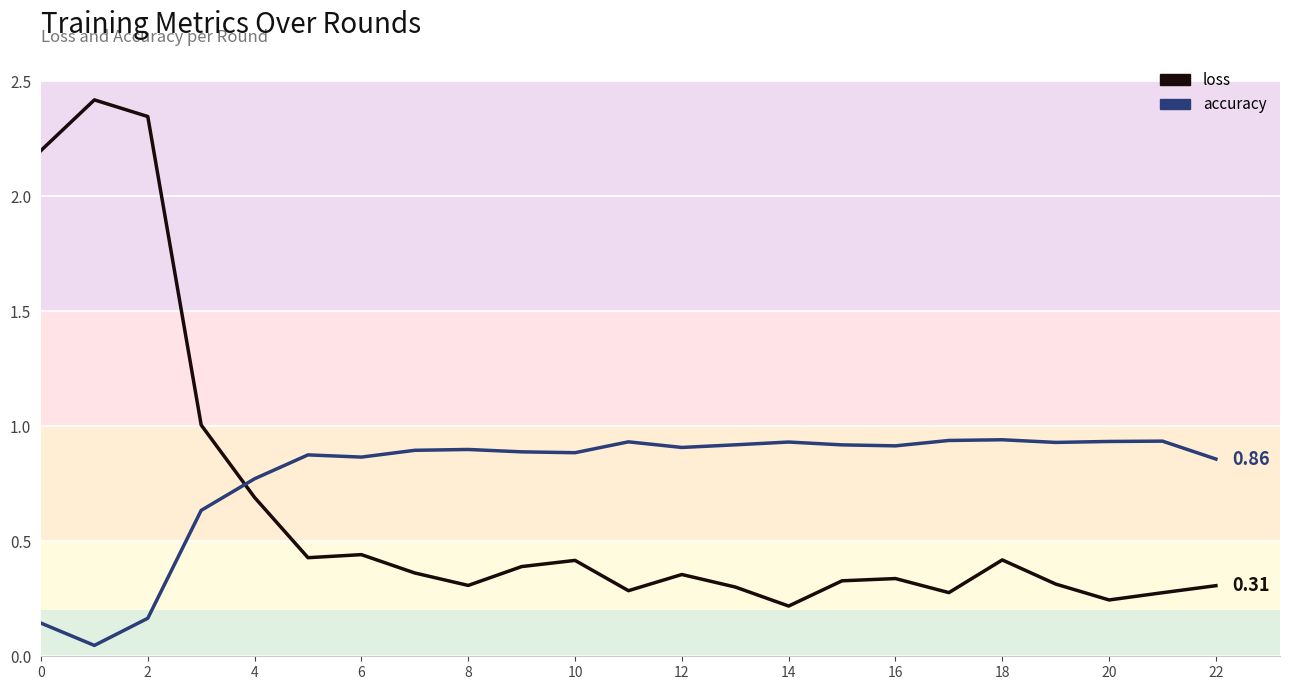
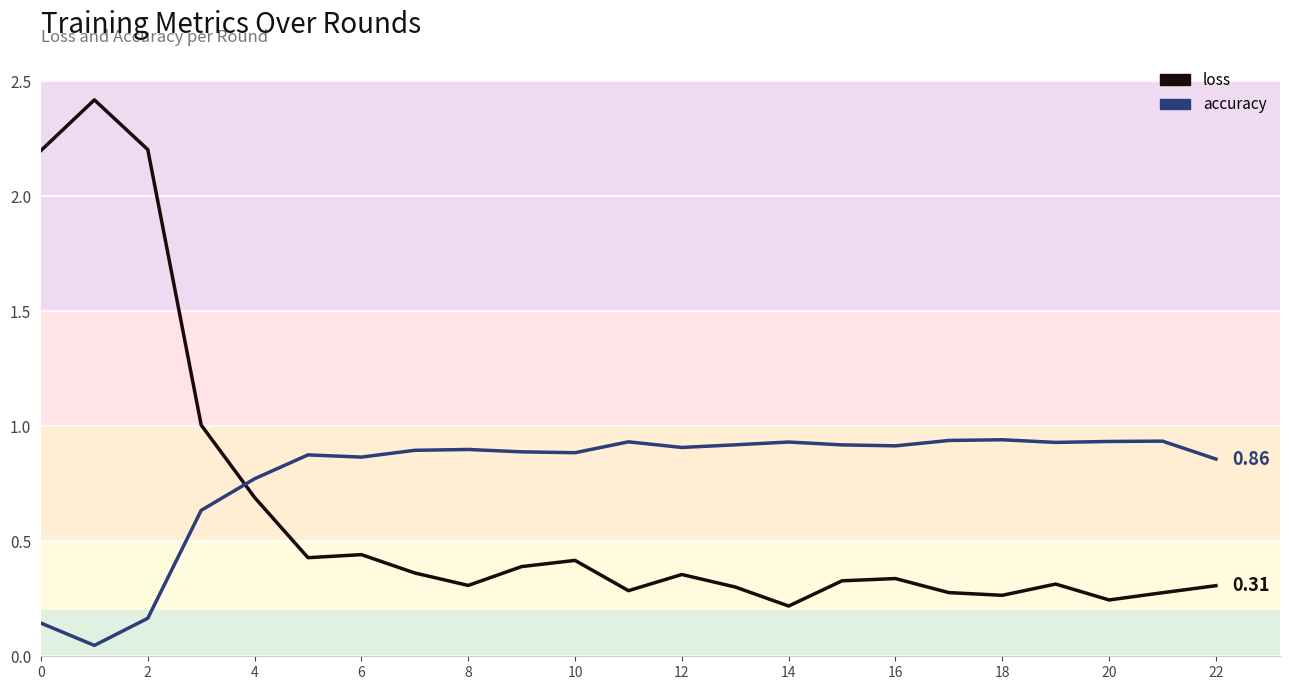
loss, 2: 2.35 -> 2.20
loss, 18: 0.42 -> 0.26
